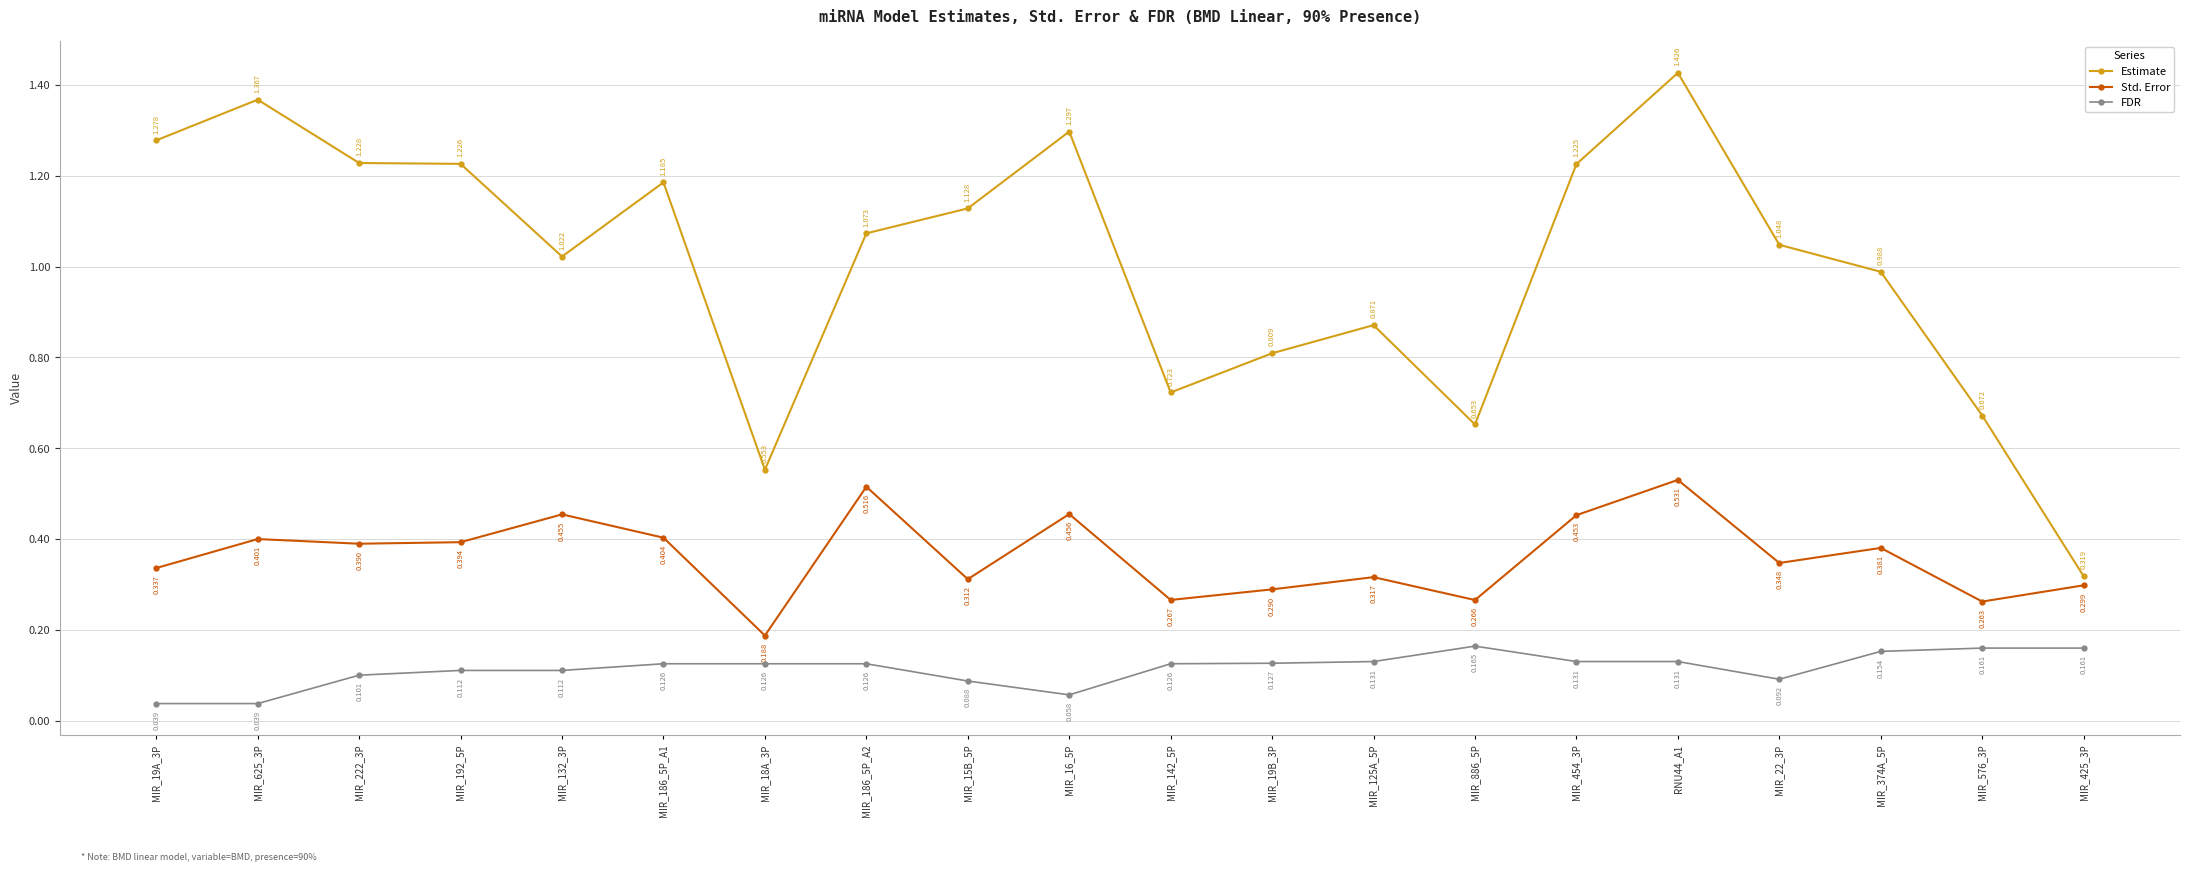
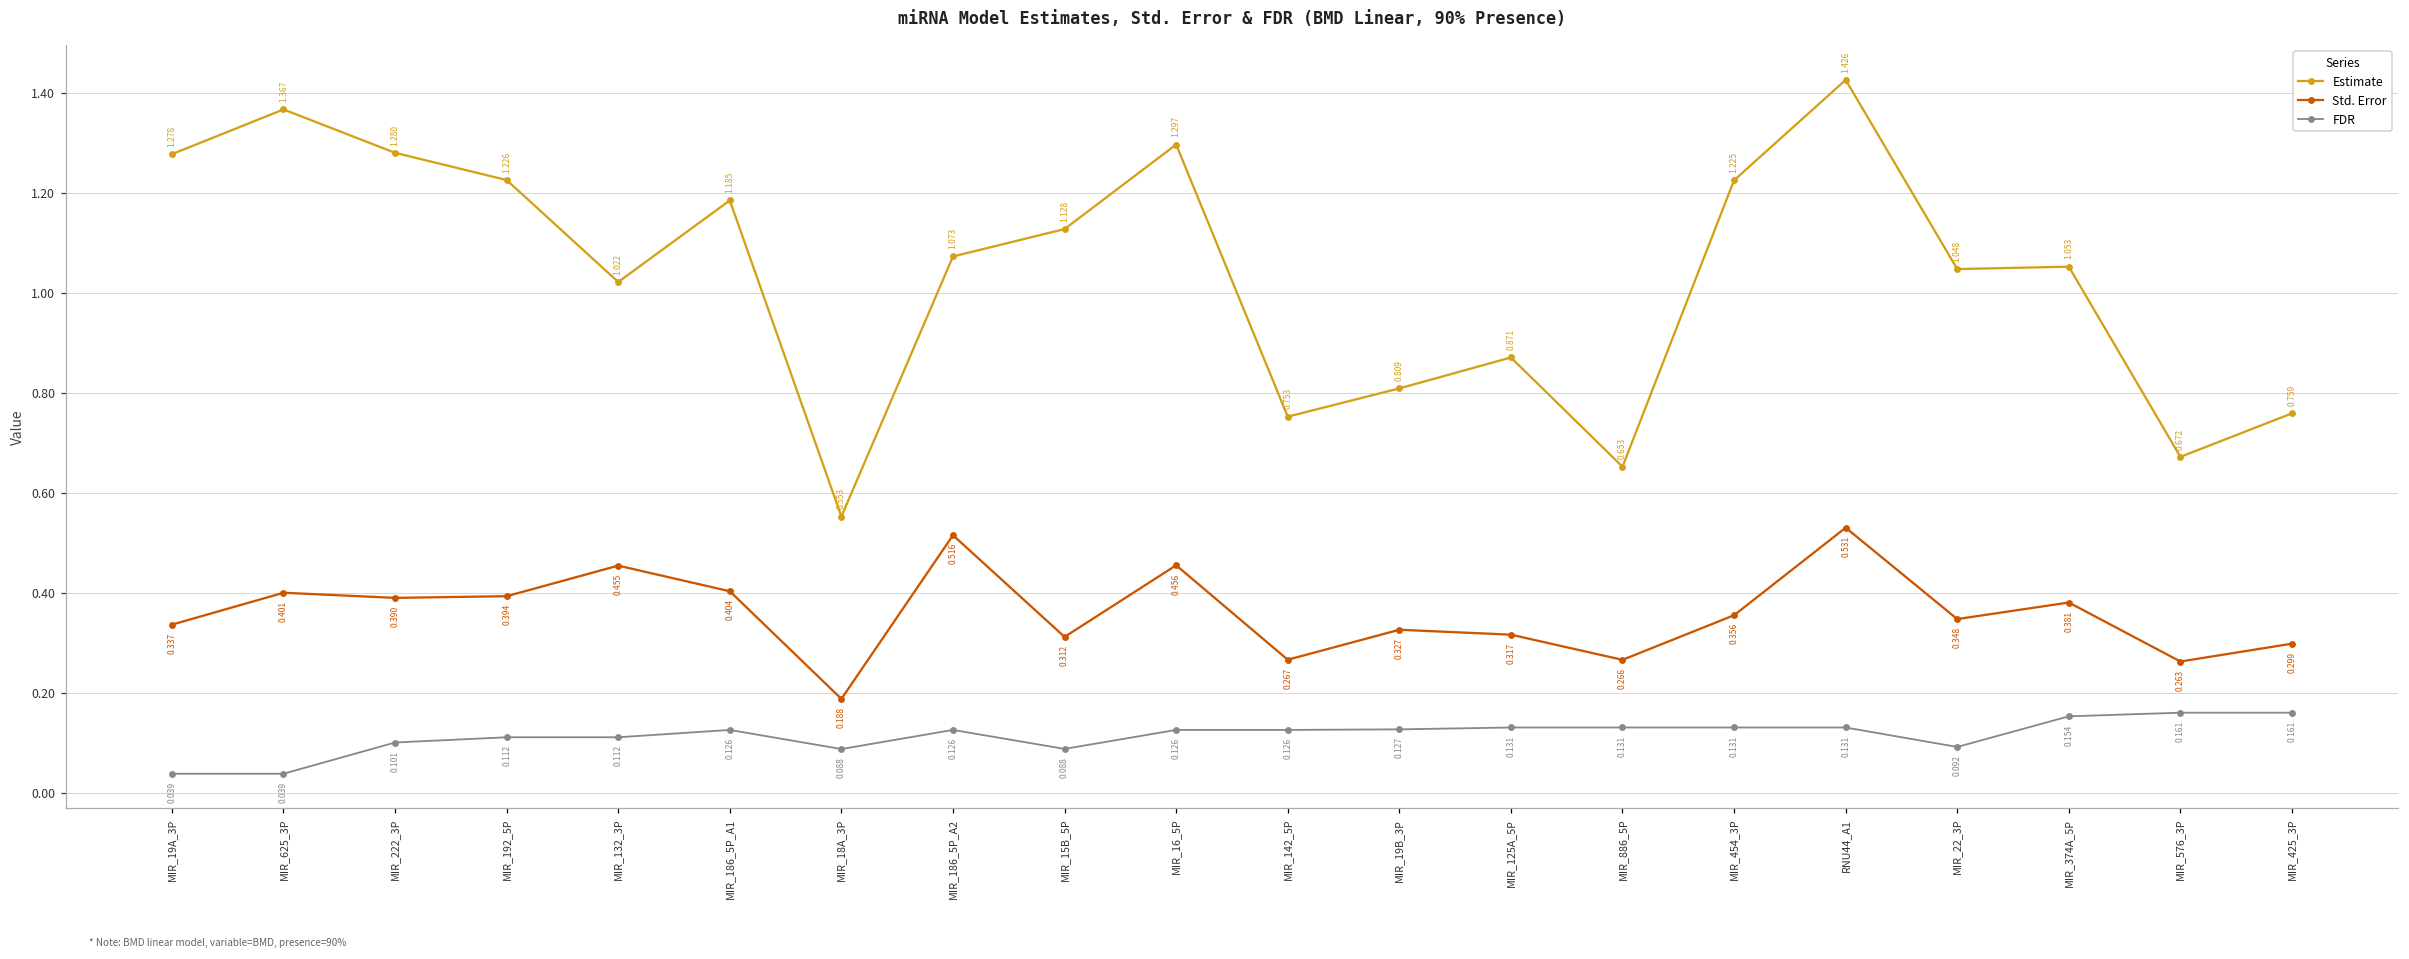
Estimate, MIR_222_3P: 1.228 -> 1.280
FDR, MIR_18A_3P: 0.126 -> 0.088
FDR, MIR_16_5P: 0.058 -> 0.126
Estimate, MIR_142_5P: 0.723 -> 0.753
Std. Error, MIR_19B_3P: 0.290 -> 0.327
FDR, MIR_886_5P: 0.165 -> 0.131
Std. Error, MIR_454_3P: 0.453 -> 0.356
Estimate, MIR_374A_5P: 0.988 -> 1.053
Estimate, MIR_425_3P: 0.319 -> 0.759
